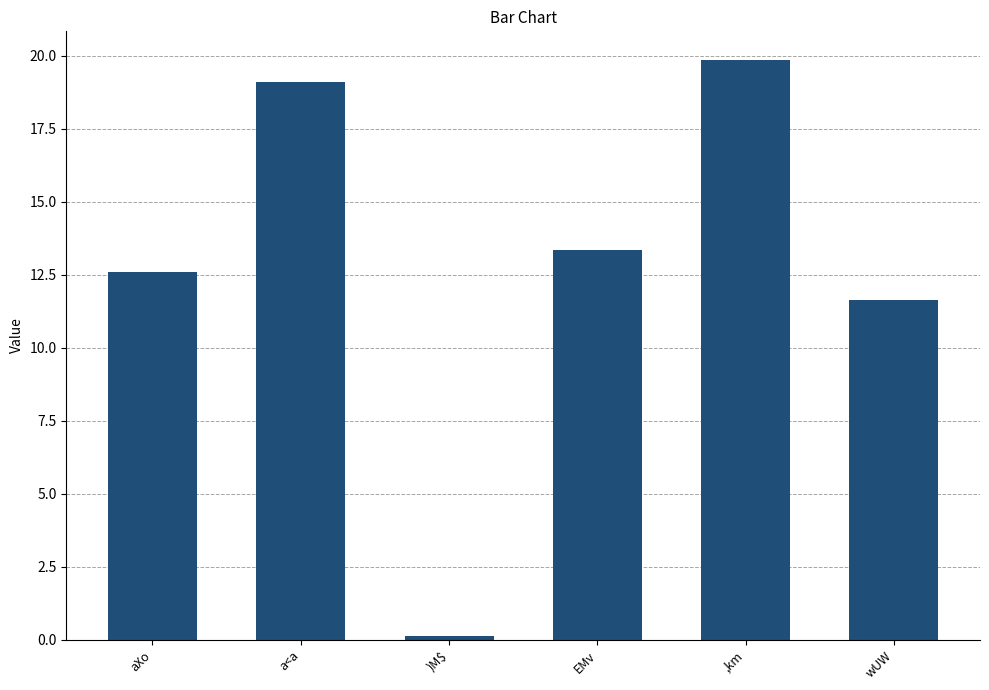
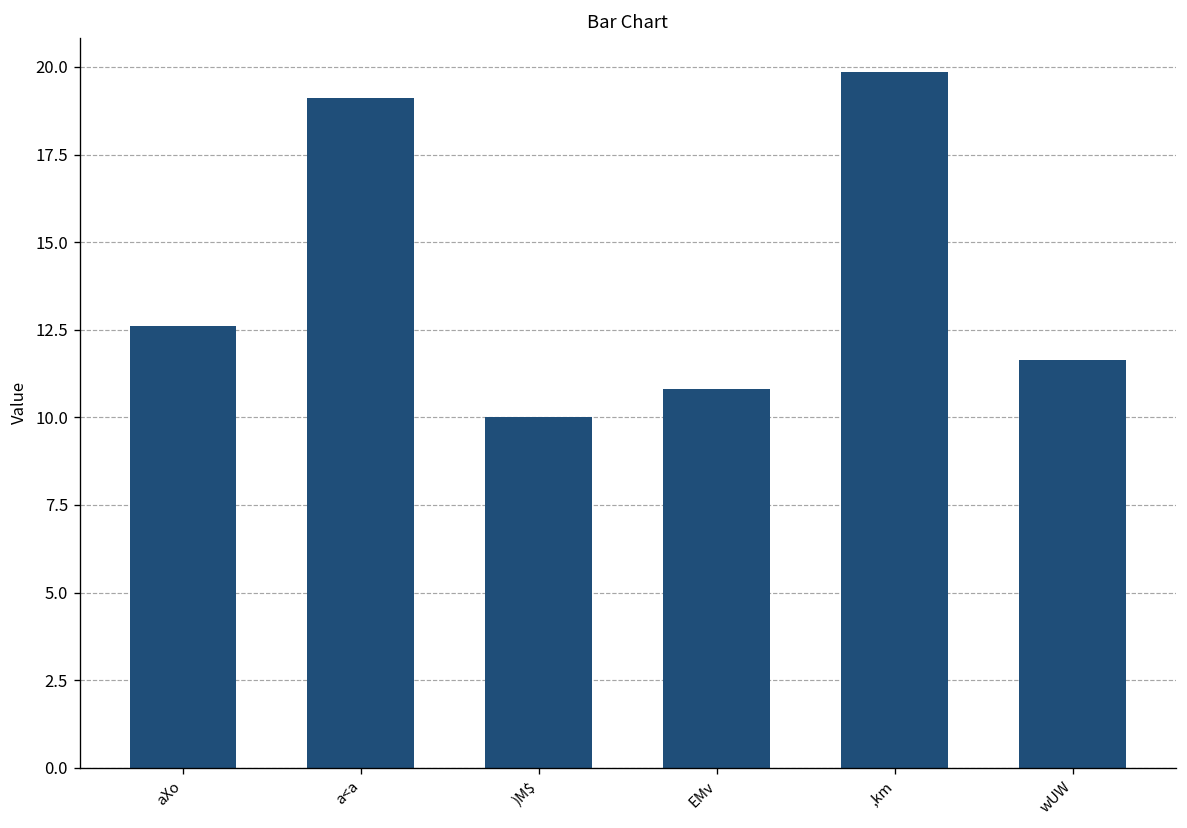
)M$: 0.1 -> 10.0
EMv: 13.3 -> 10.8
